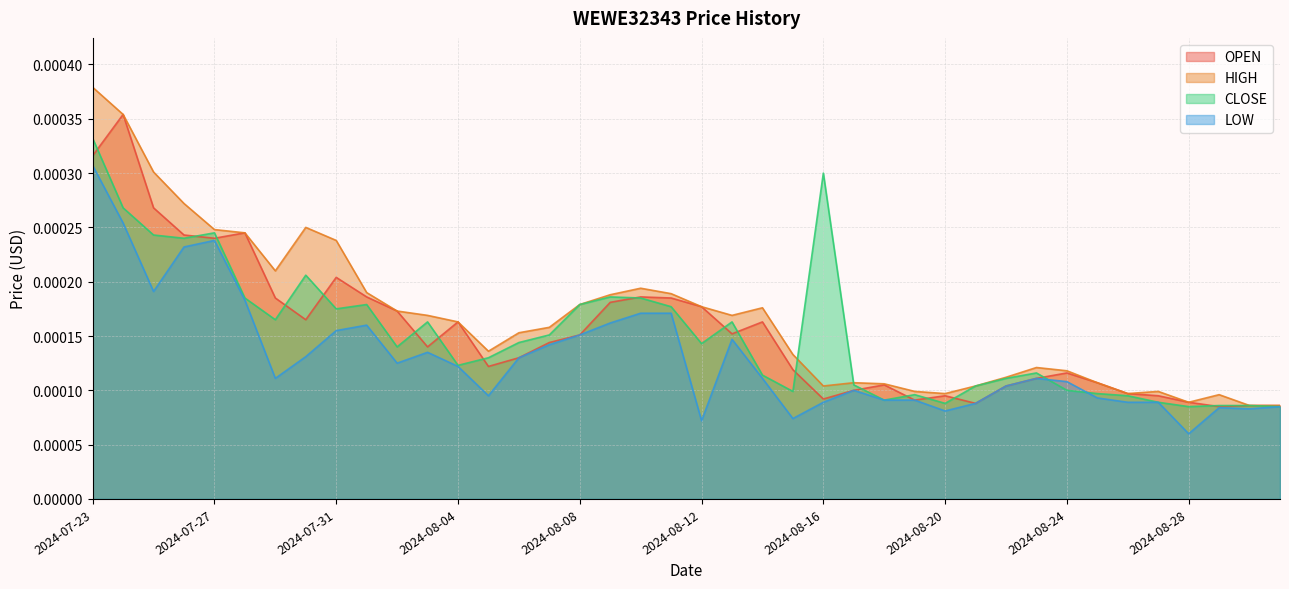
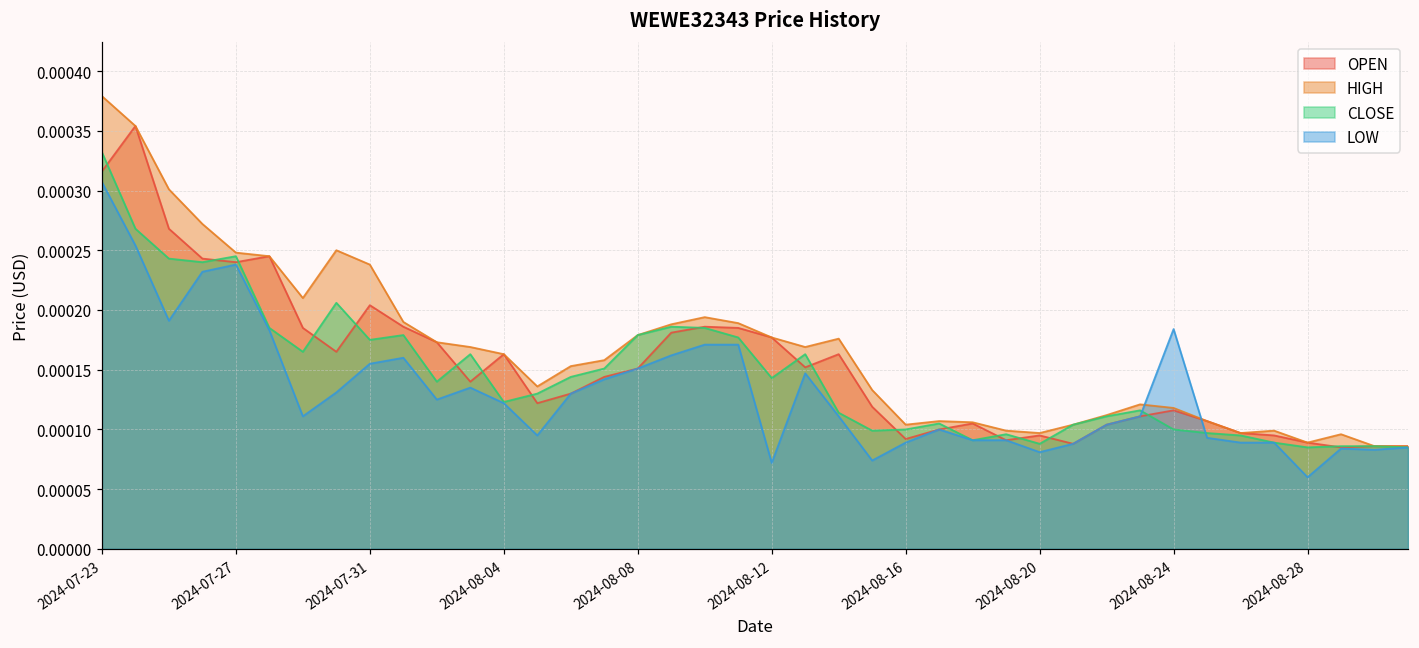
CLOSE, 2024-08-16: 0.0003 -> 0.0001
LOW, 2024-08-24: 0.000108 -> 0.000184
